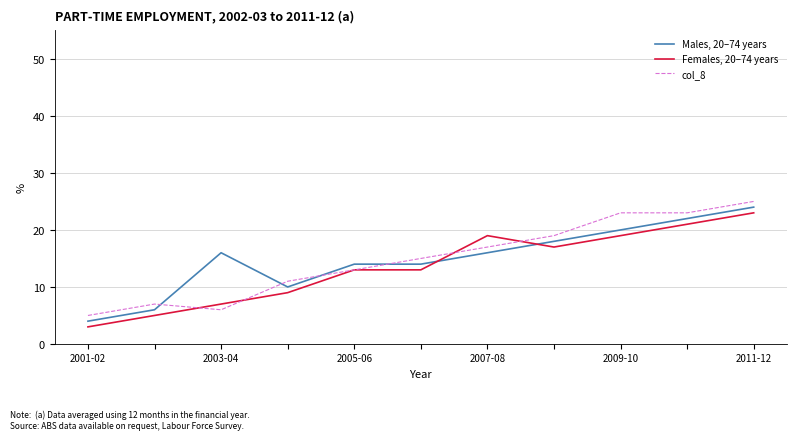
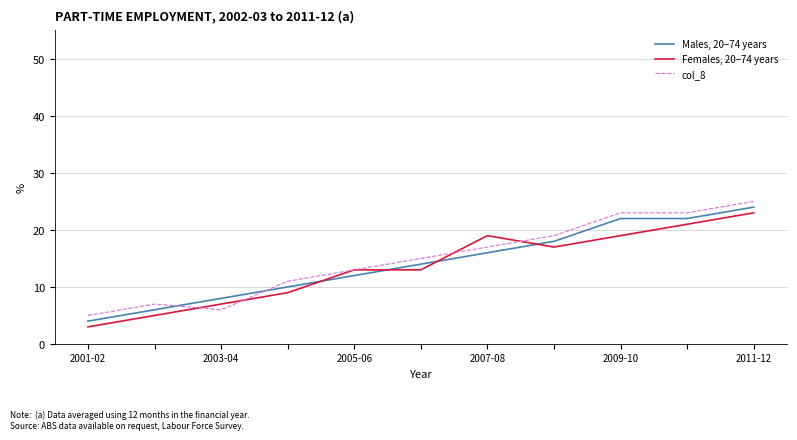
Males, 20–74 years, 2003-04: 16 -> 8
Males, 20–74 years, 2005-06: 14 -> 12
Males, 20–74 years, 2009-10: 20 -> 22
